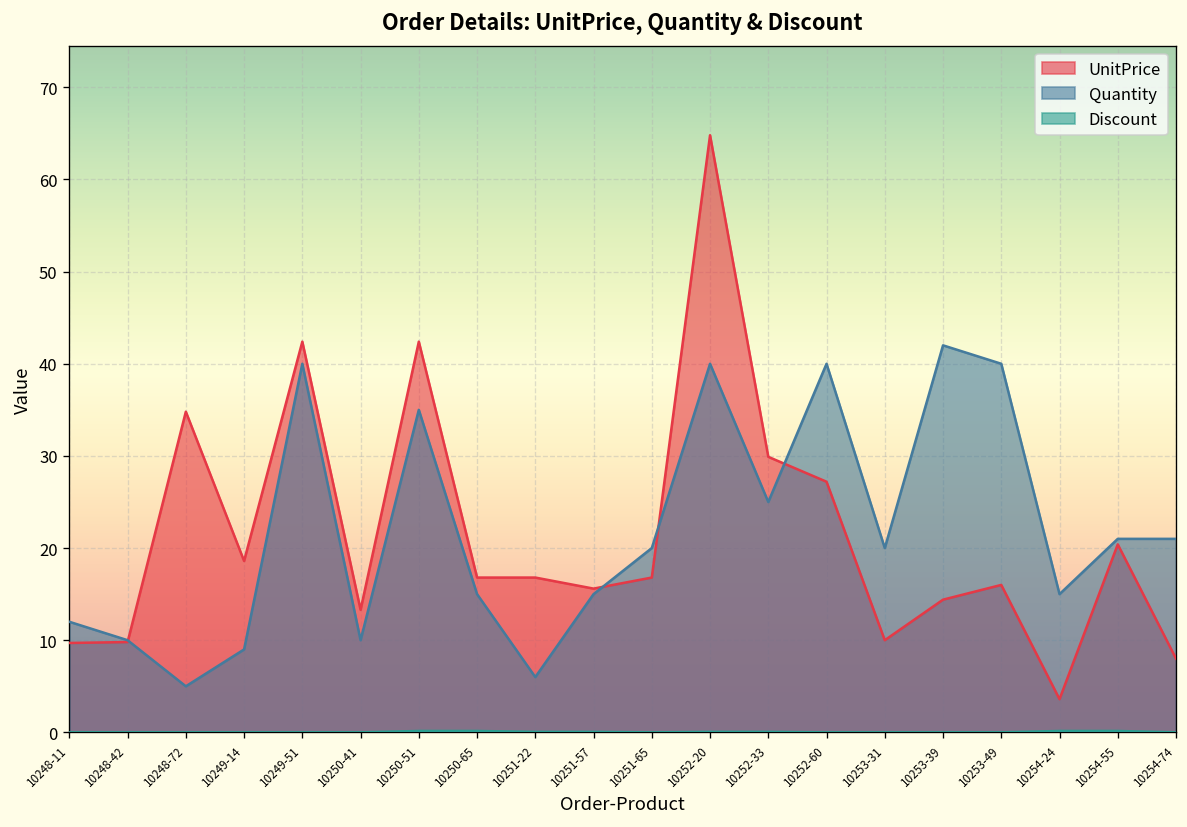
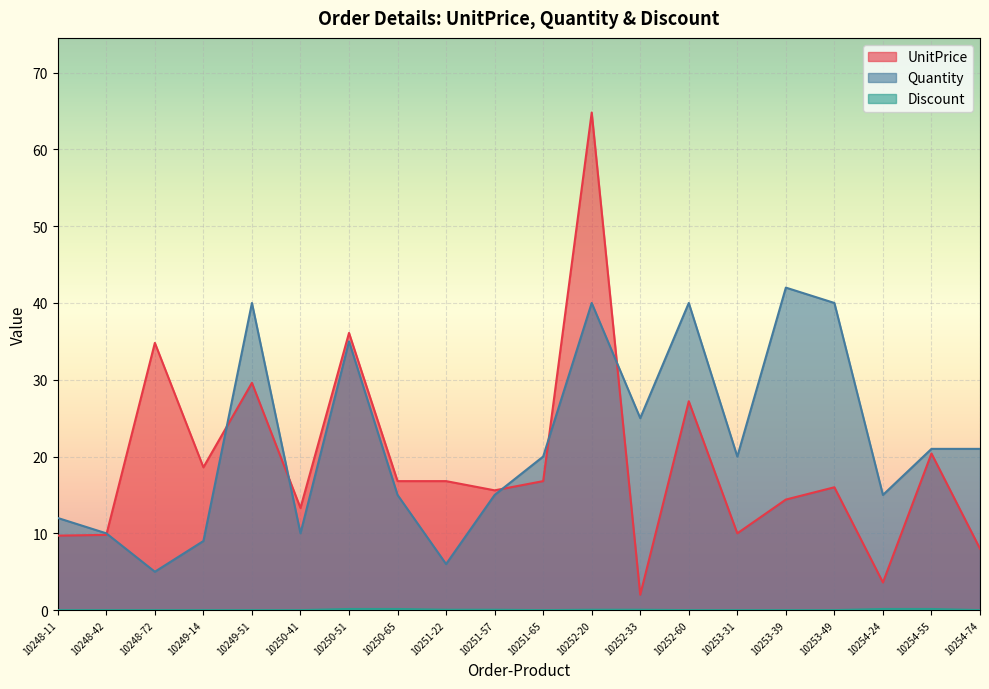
UnitPrice, 10249-51: 42 -> 30
UnitPrice, 10250-51: 42 -> 36
UnitPrice, 10252-33: 30 -> 2
